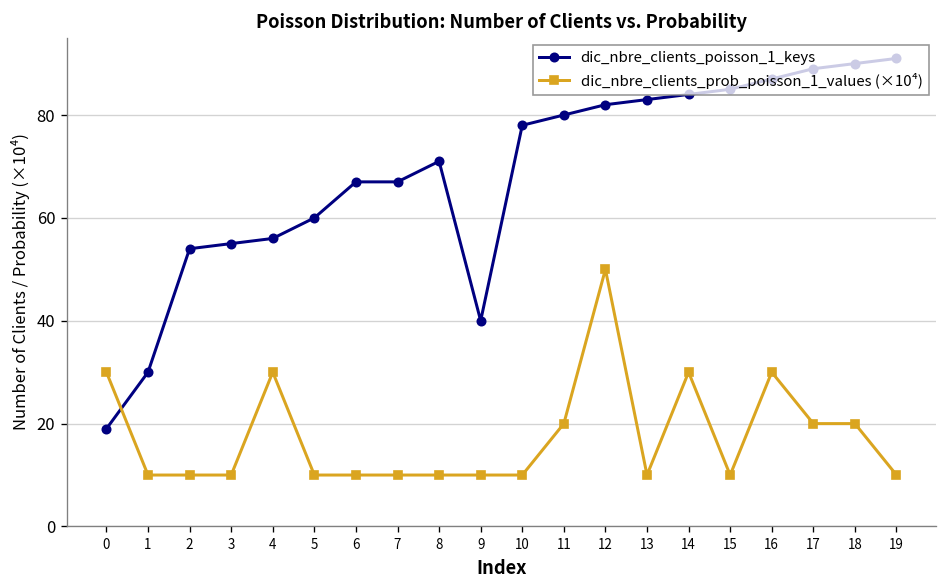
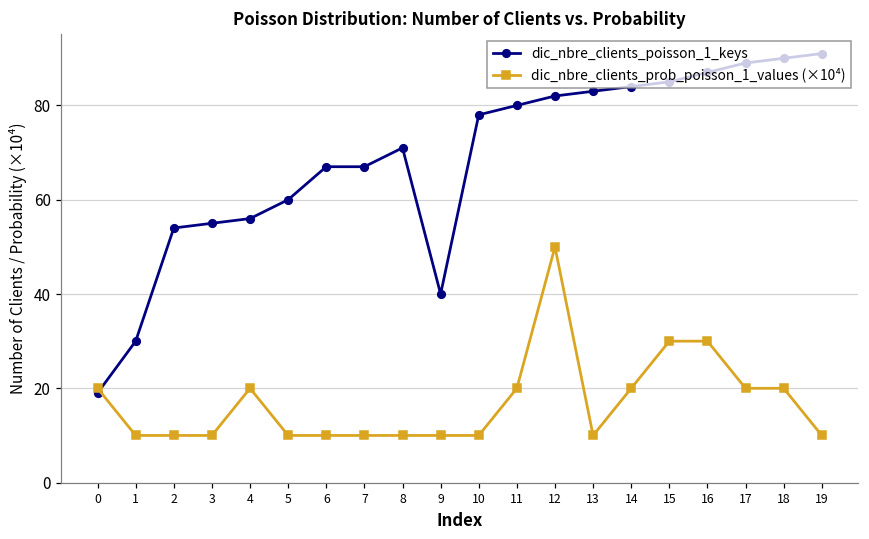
dic_nbre_clients_prob_poisson_1_values (×10⁴), 0: 30 -> 20
dic_nbre_clients_prob_poisson_1_values (×10⁴), 4: 30 -> 20
dic_nbre_clients_prob_poisson_1_values (×10⁴), 14: 30 -> 20
dic_nbre_clients_prob_poisson_1_values (×10⁴), 15: 10 -> 30
